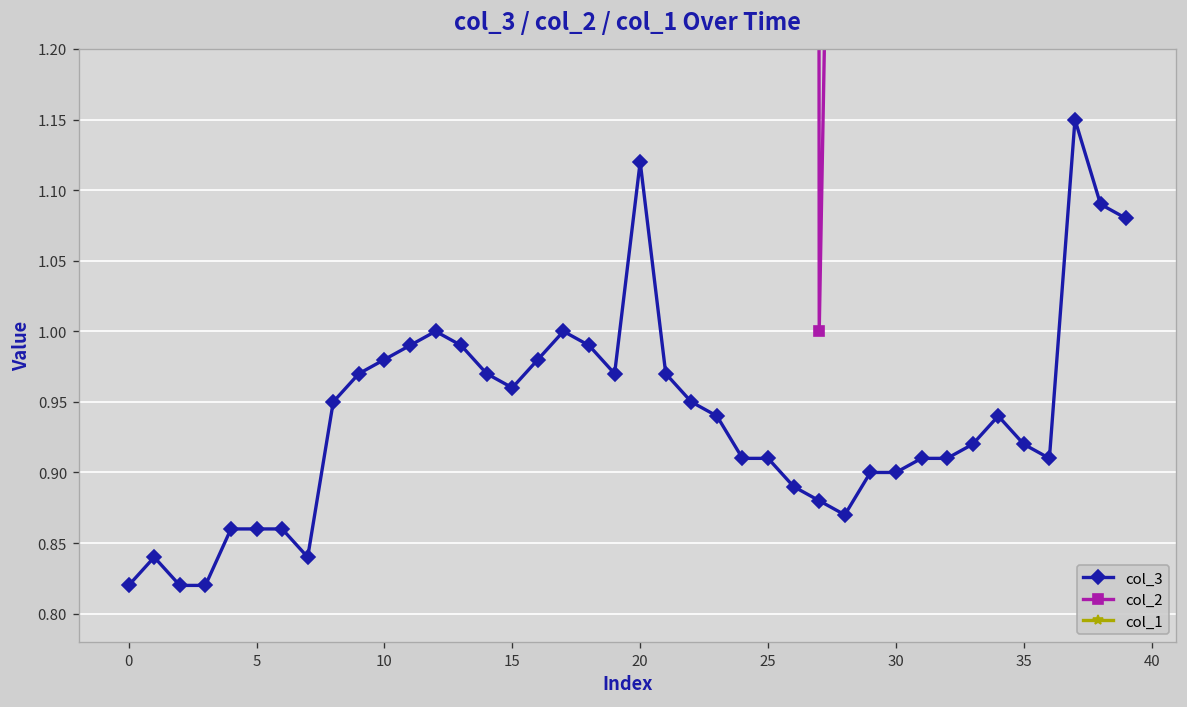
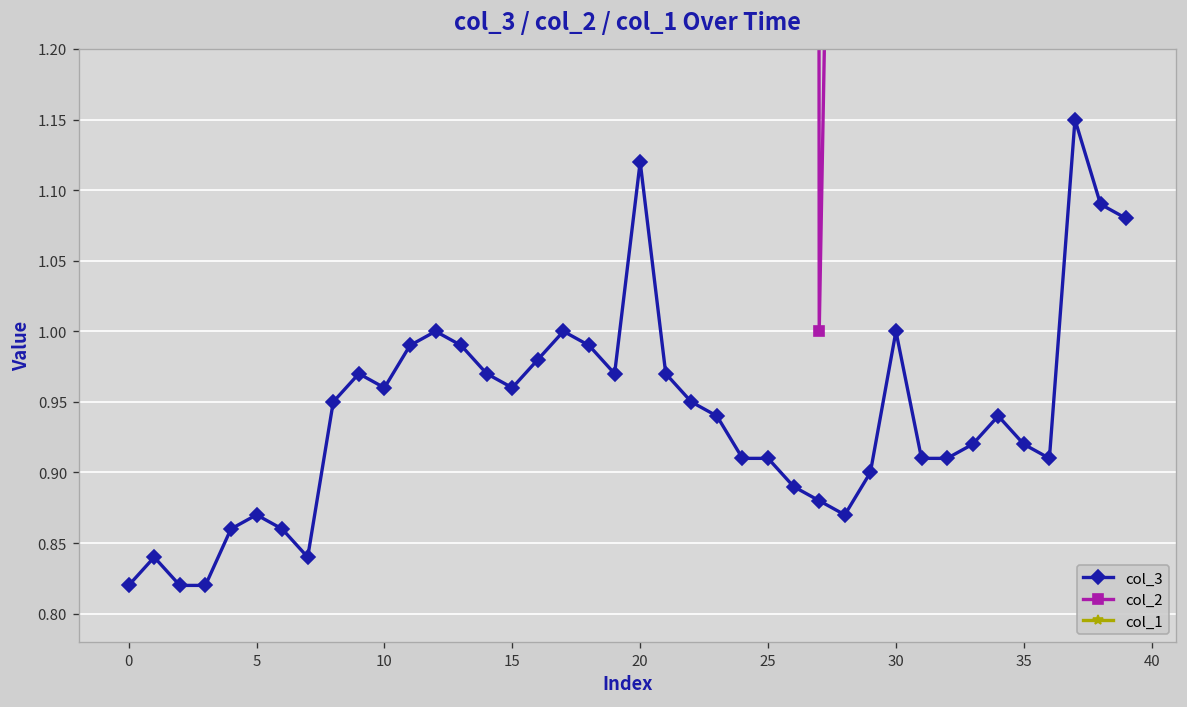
col_3, 5: 0.86 -> 0.87
col_3, 10: 0.98 -> 0.96
col_3, 30: 0.9 -> 1.0
